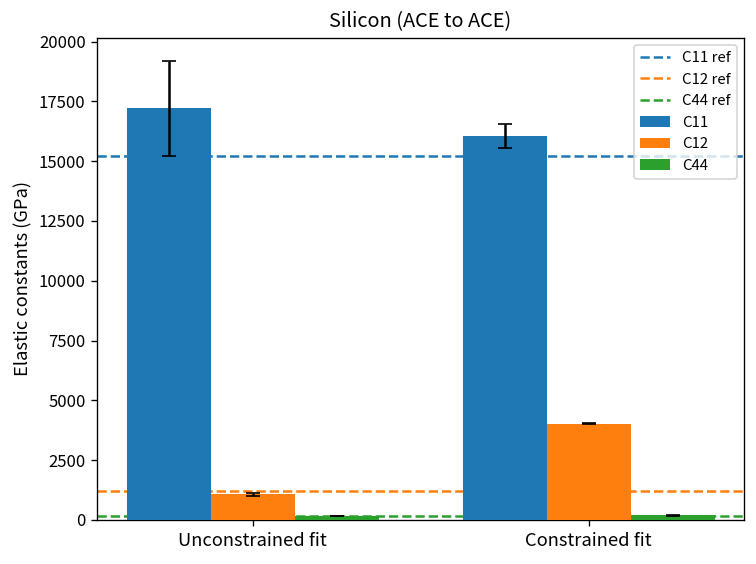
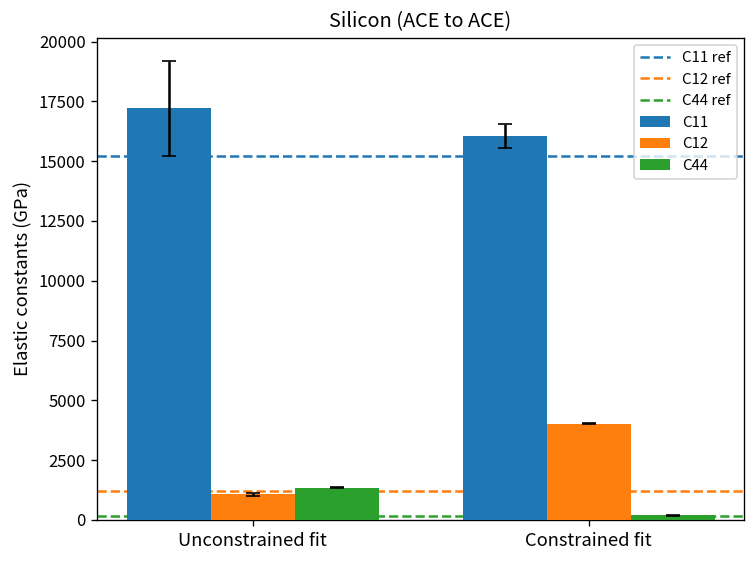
C44, Unconstrained fit: 200 -> 1400
